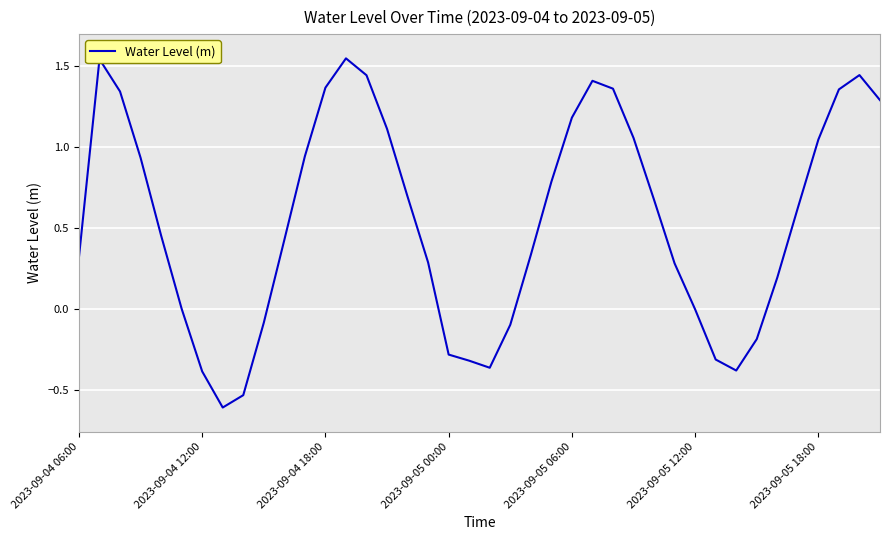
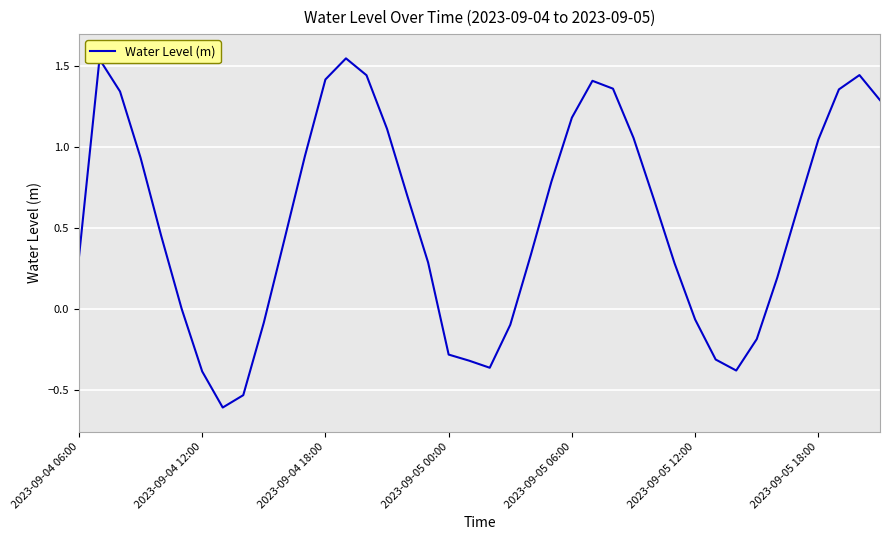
2023-09-04 18:00: 1.37 -> 1.42
2023-09-05 12:00: 0.00 -> -0.07
